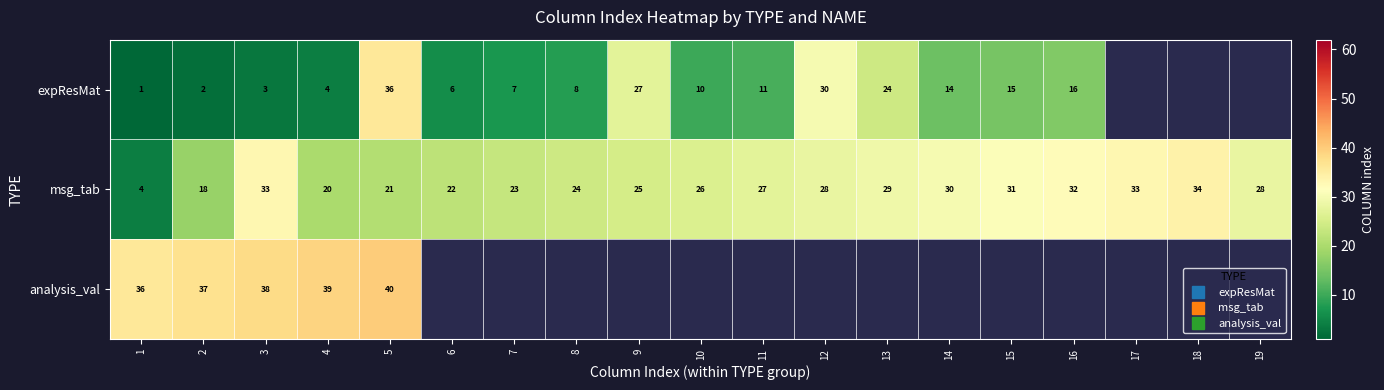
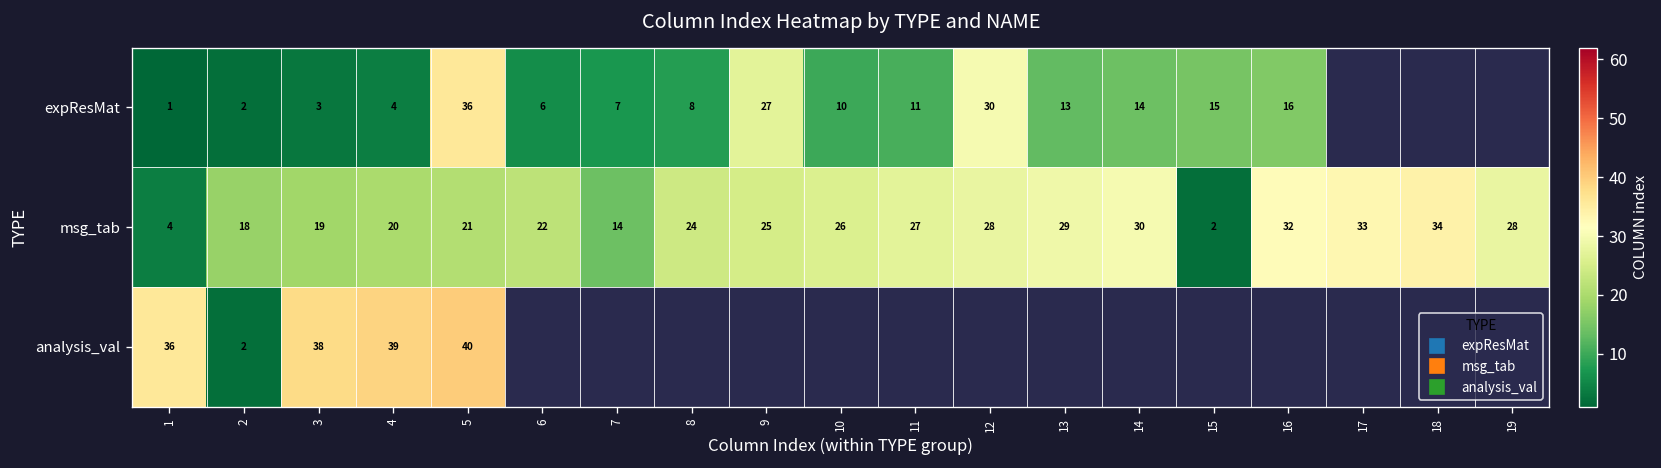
expResMat, 13: 24 -> 13
msg_tab, 3: 33 -> 19
msg_tab, 7: 23 -> 14
msg_tab, 15: 31 -> 2
analysis_val, 2: 37 -> 2
